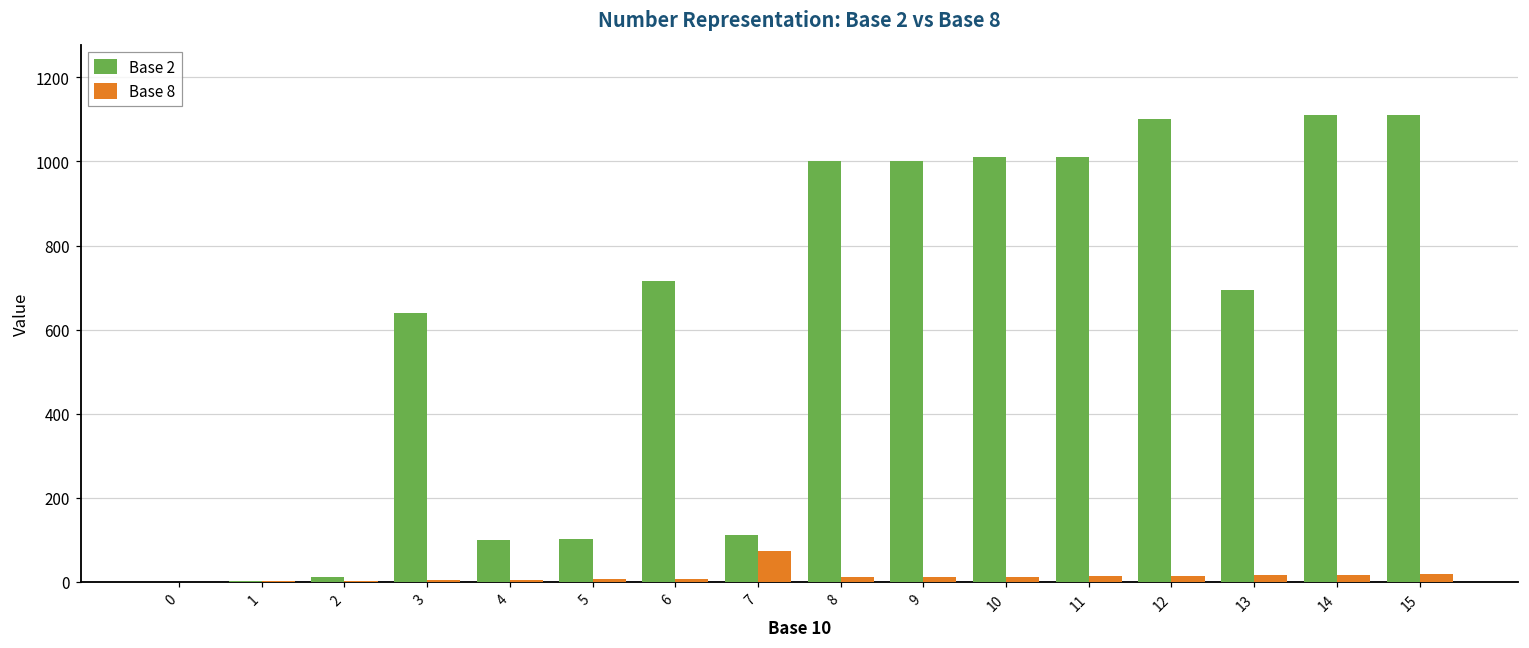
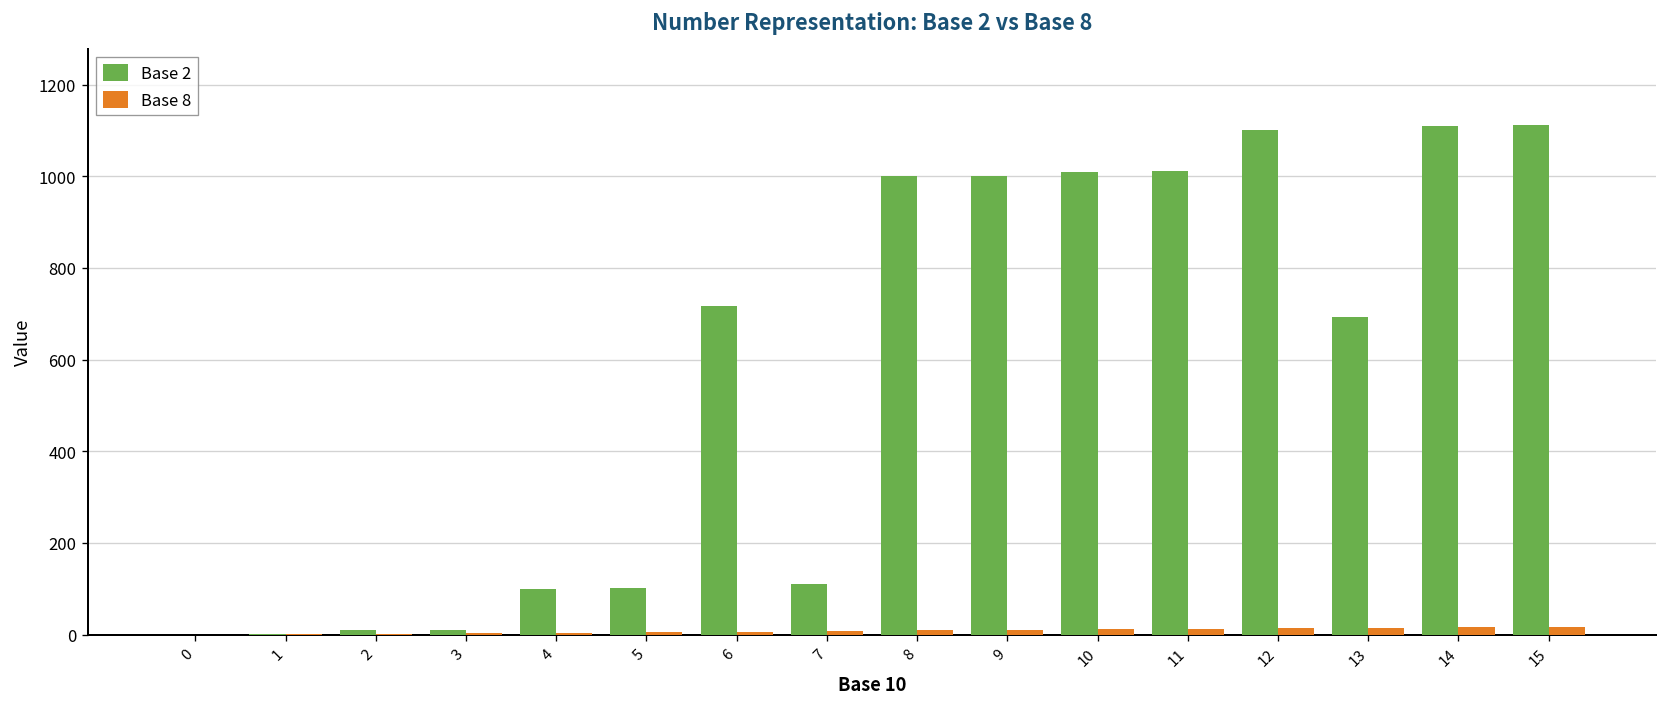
Base 2, 3: 640 -> 10
Base 8, 7: 70 -> 10
